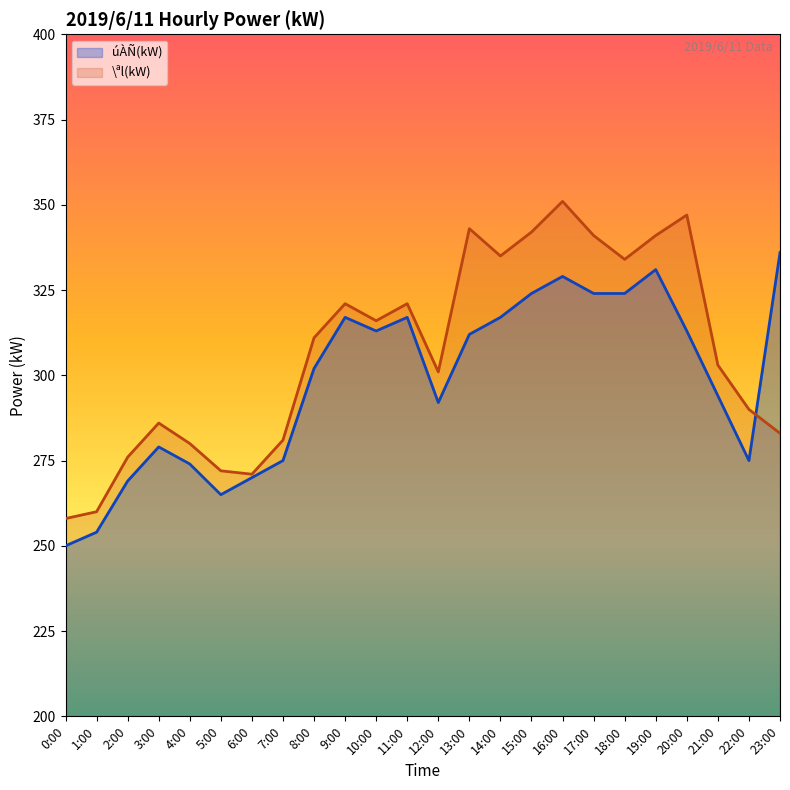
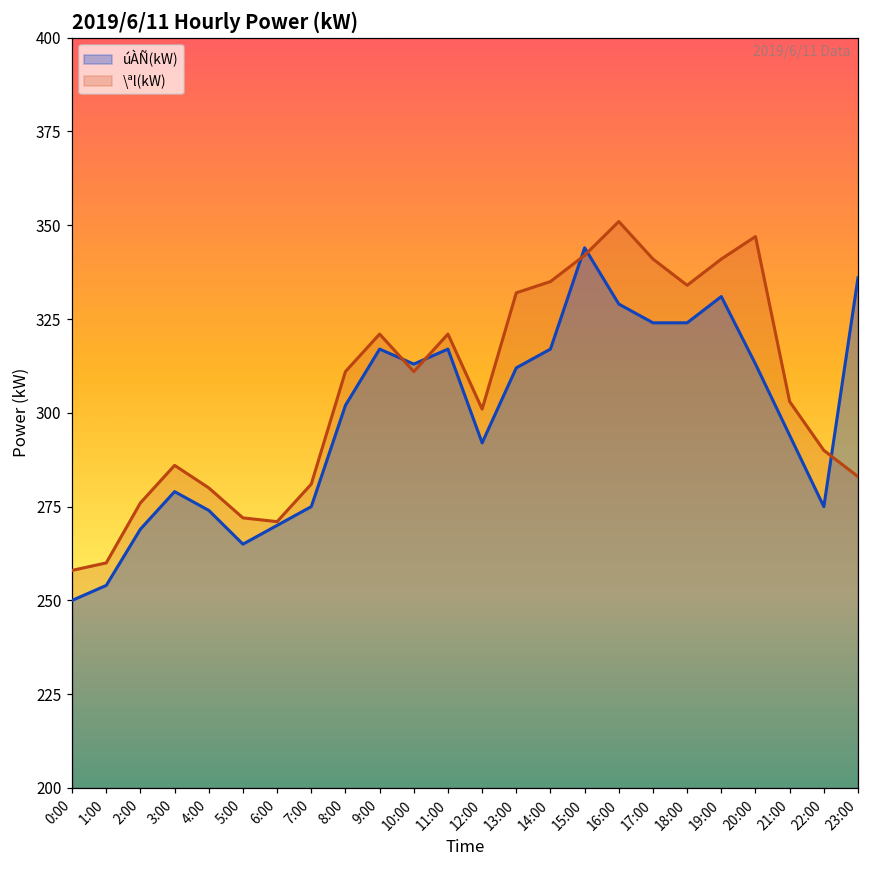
\ªl(kW), 10:00: 316 -> 311
\ªl(kW), 13:00: 343 -> 332
úÀÑ(kW), 15:00: 324 -> 344
